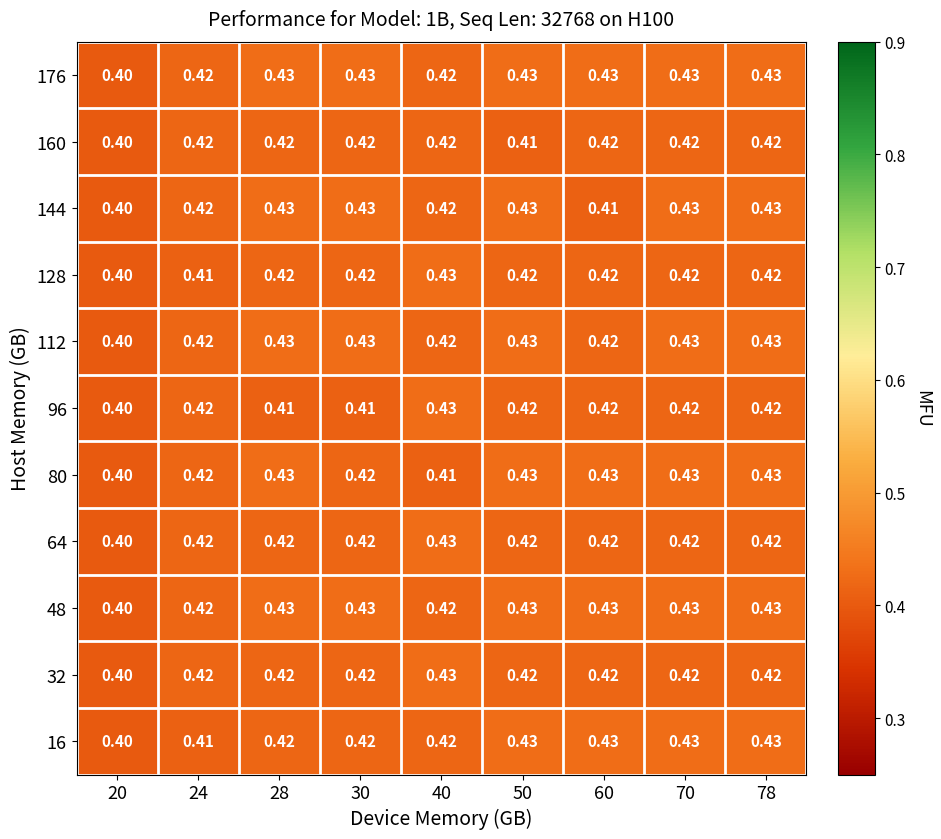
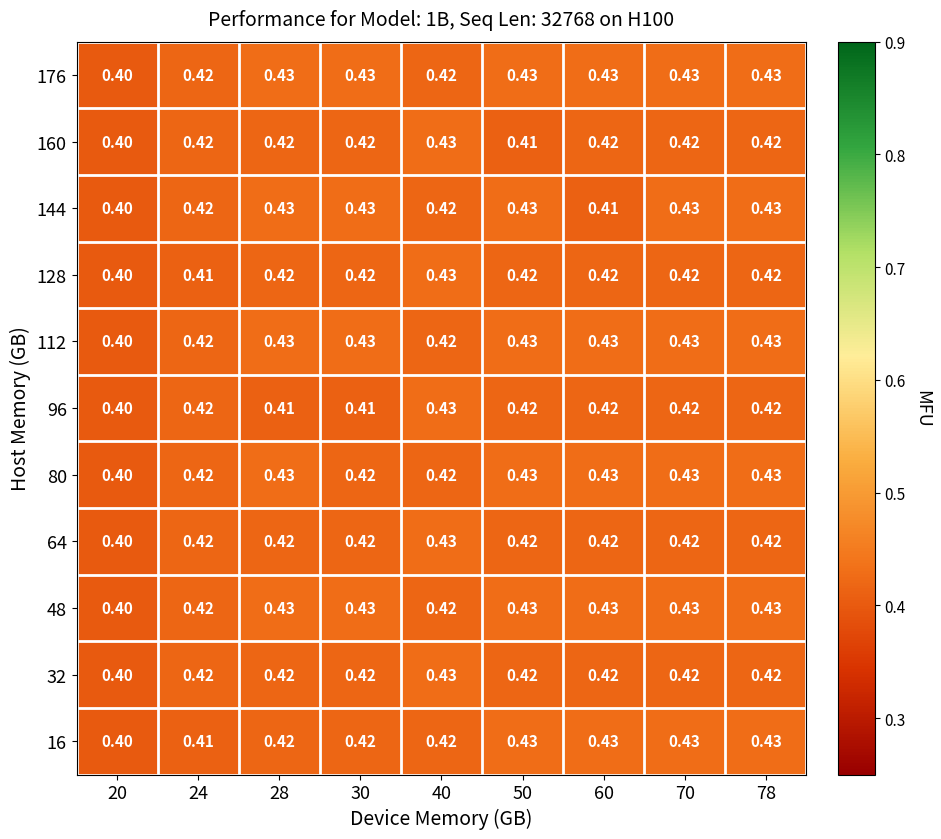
160, 40: 0.42 -> 0.43
112, 60: 0.42 -> 0.43
80, 40: 0.41 -> 0.42
